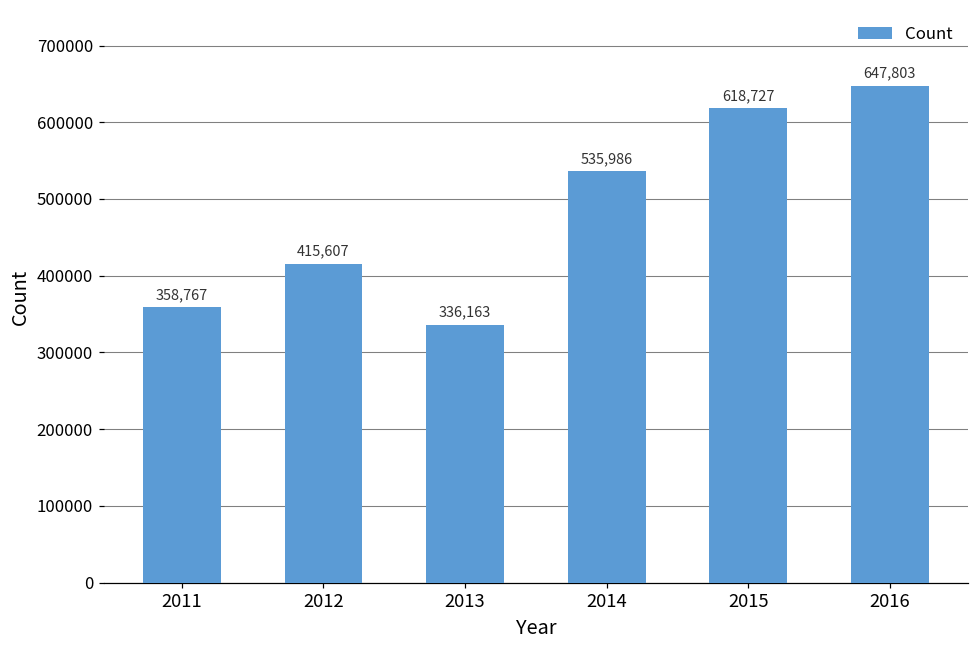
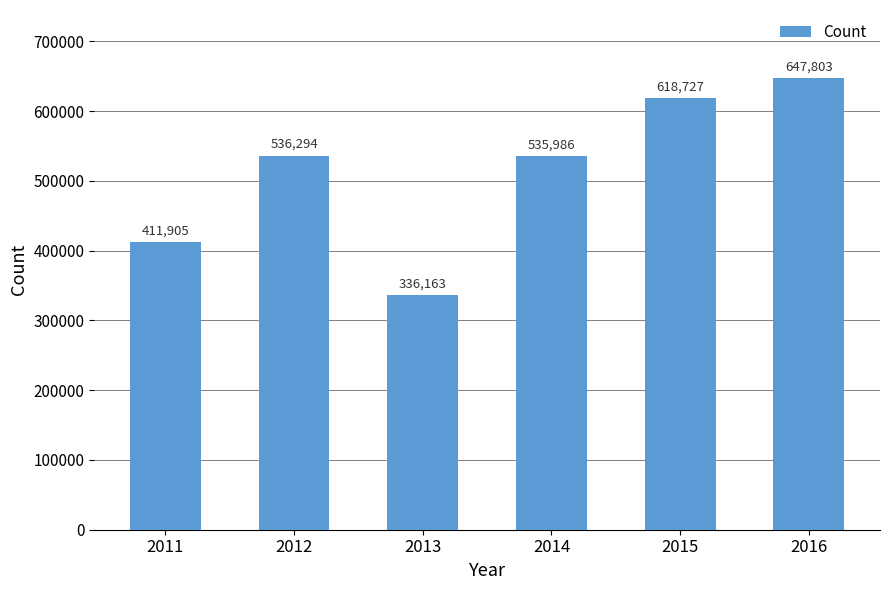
2011: 358,767 -> 411,905
2012: 415,607 -> 536,294
